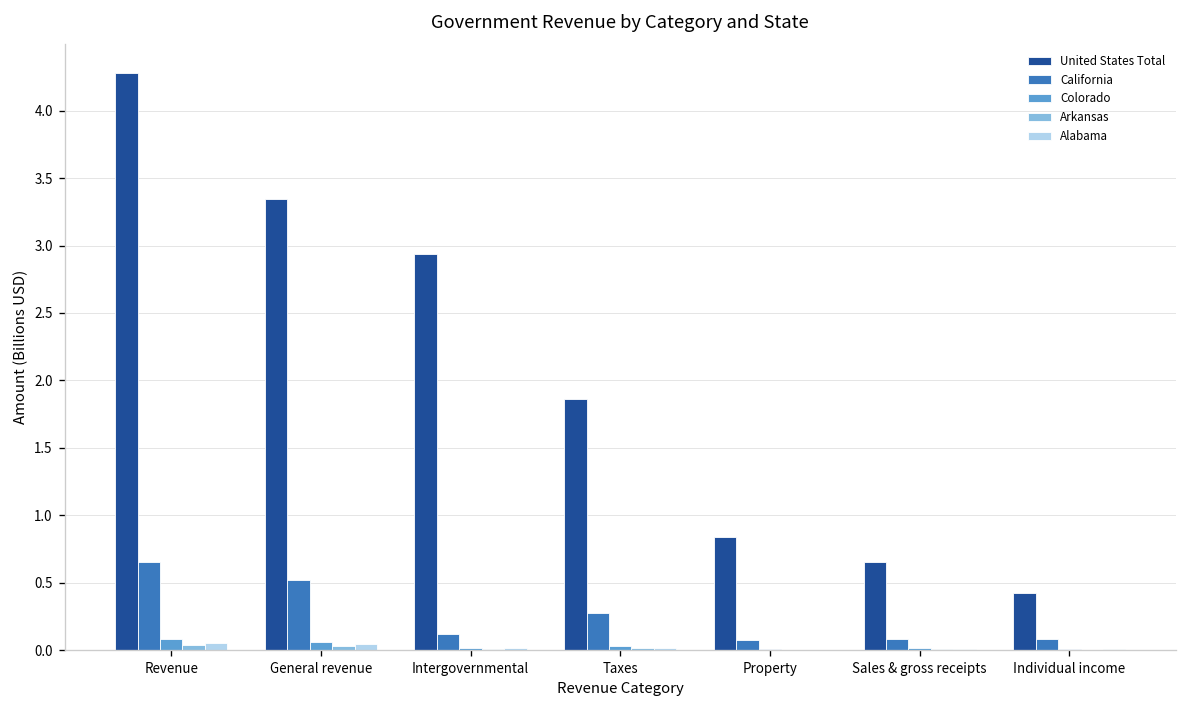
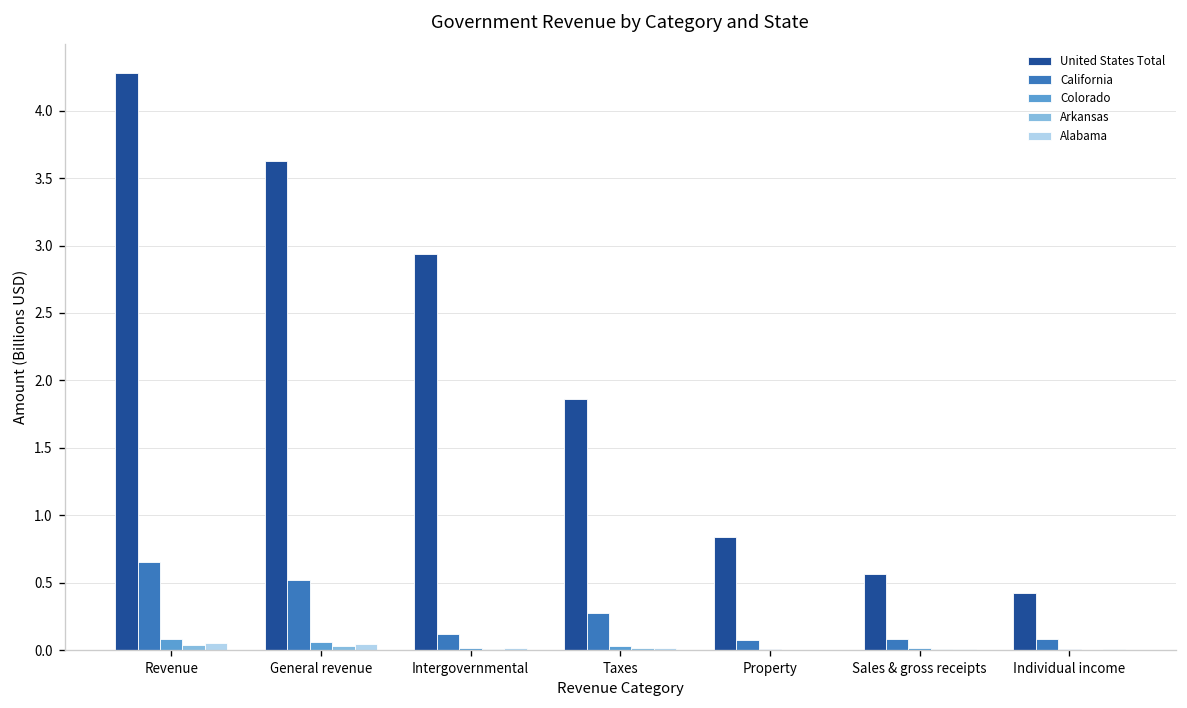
United States Total, General revenue: 3.34 -> 3.62
United States Total, Sales & gross receipts: 0.65 -> 0.56
